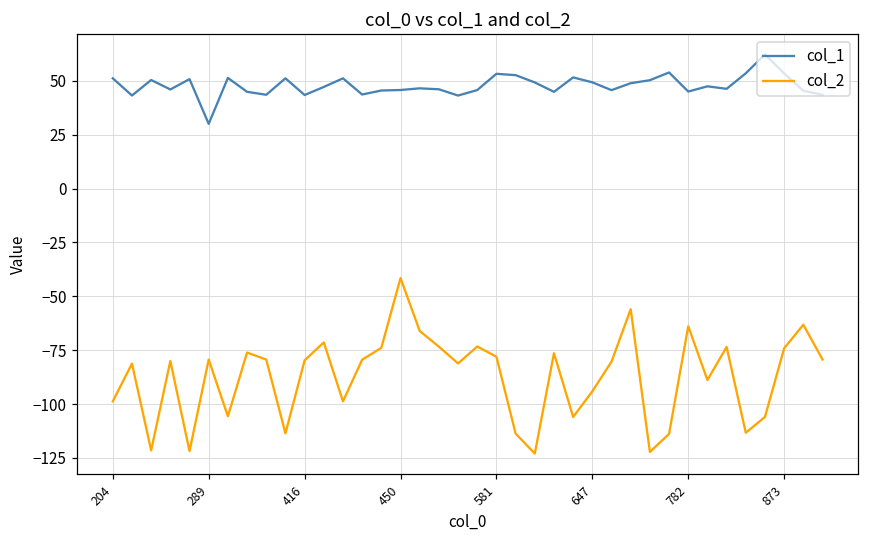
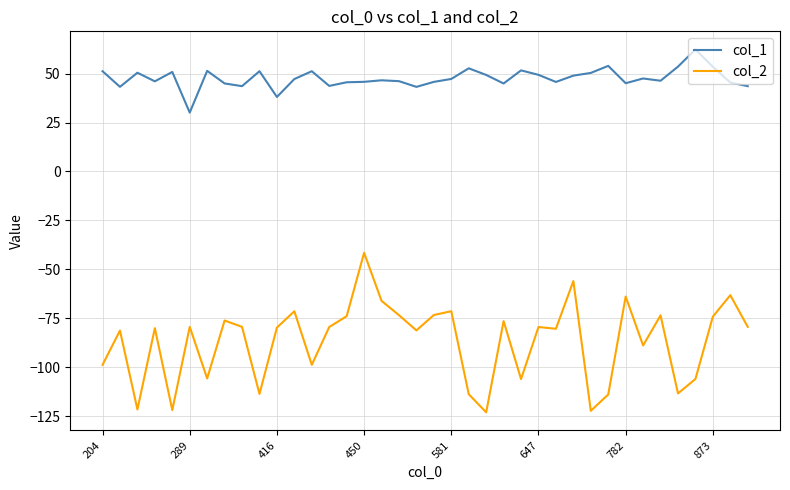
col_1, 416: 43 -> 38
col_1, 581: 53 -> 47
col_2, 581: -78 -> -71
col_2, 647: -94 -> -79
